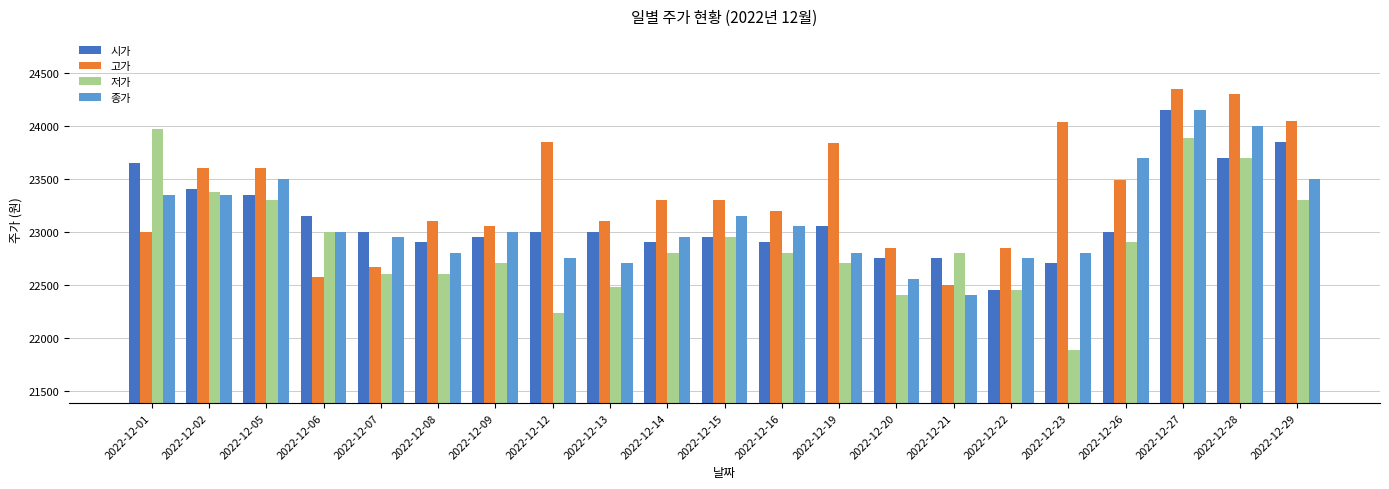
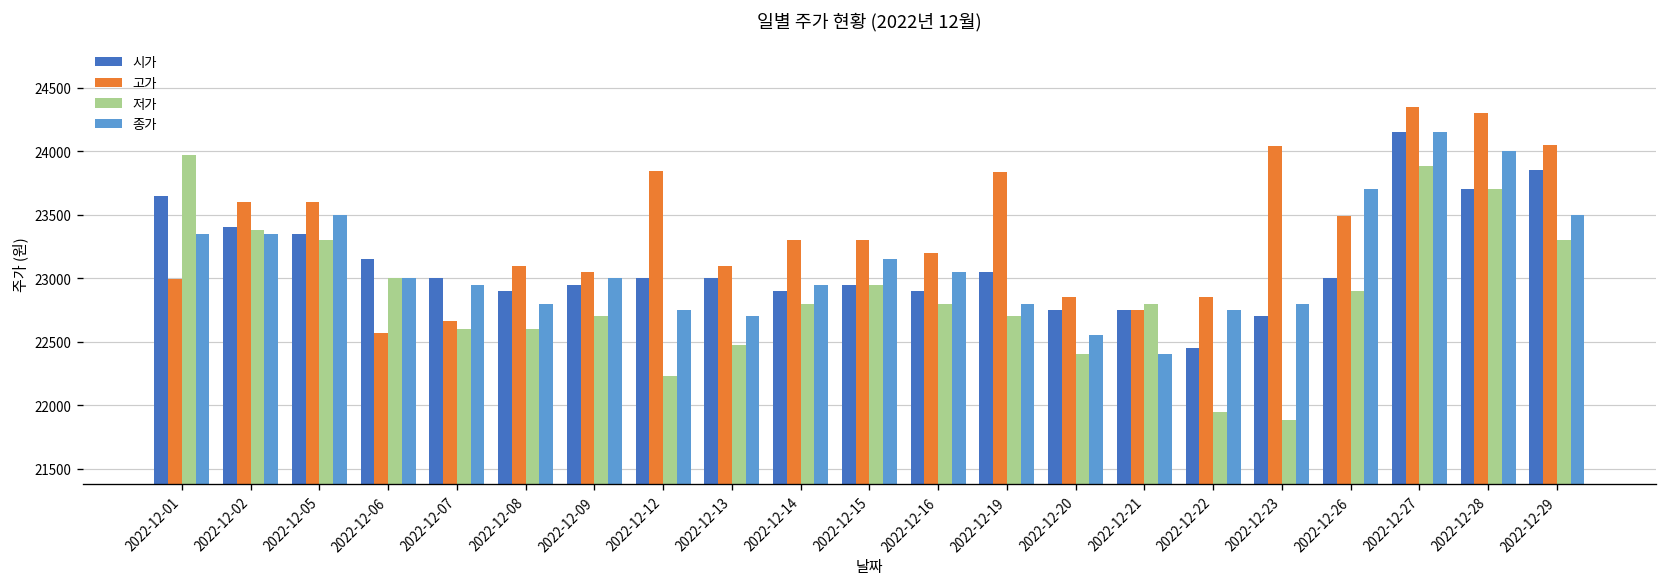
고가, 2022-12-21: 22500 -> 22750
저가, 2022-12-22: 22450 -> 21950
